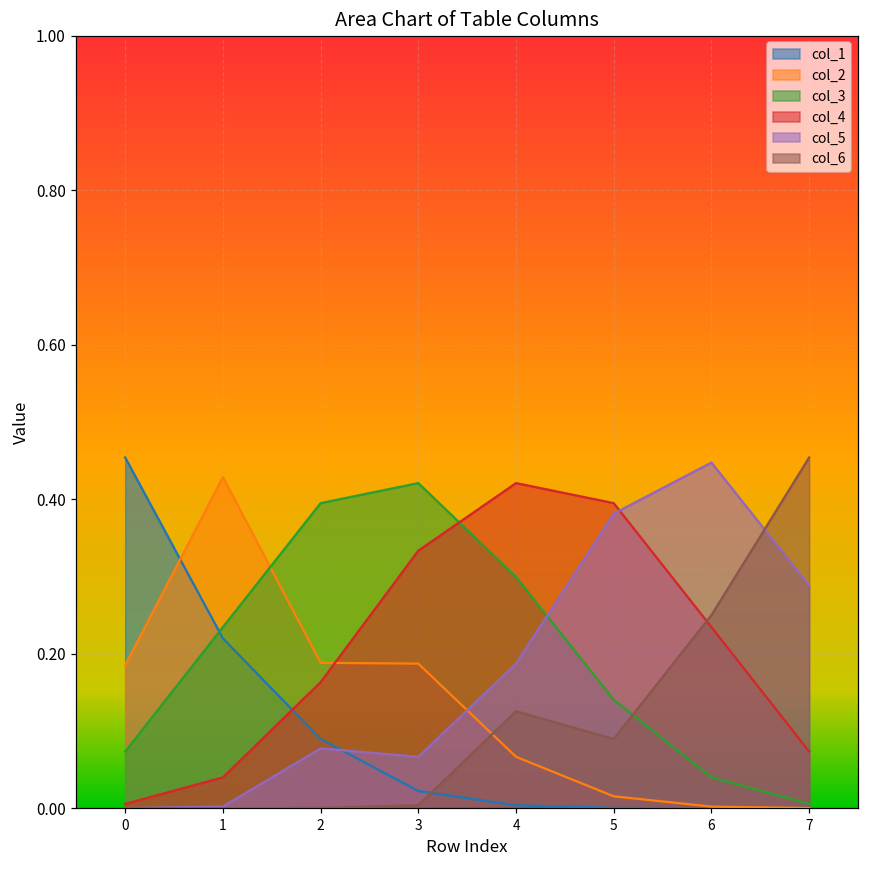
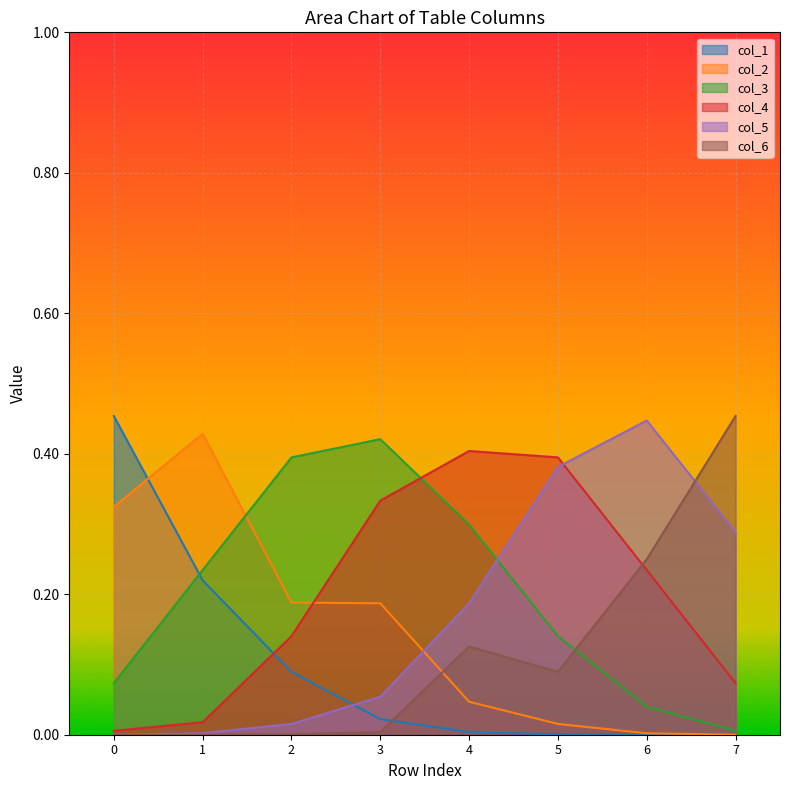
col_2, 0: 0.19 -> 0.32
col_4, 1: 0.04 -> 0.02
col_4, 2: 0.16 -> 0.14
col_5, 2: 0.08 -> 0.02
col_5, 3: 0.07 -> 0.05
col_2, 4: 0.07 -> 0.05
col_4, 4: 0.42 -> 0.40
